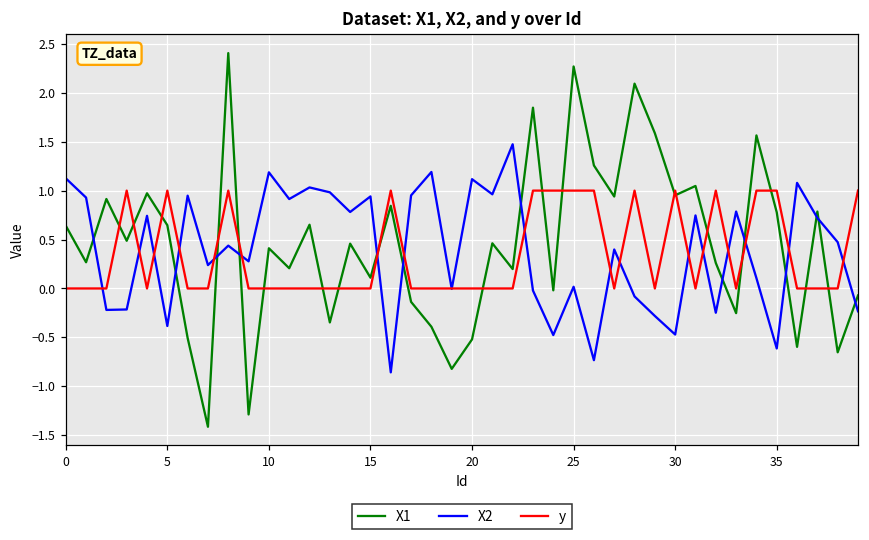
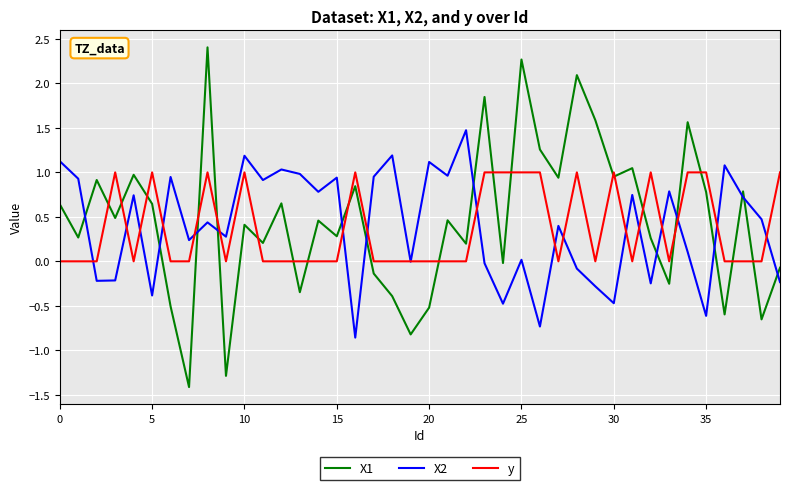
y, 10: 0 -> 1
X1, 15: 0.1 -> 0.3
